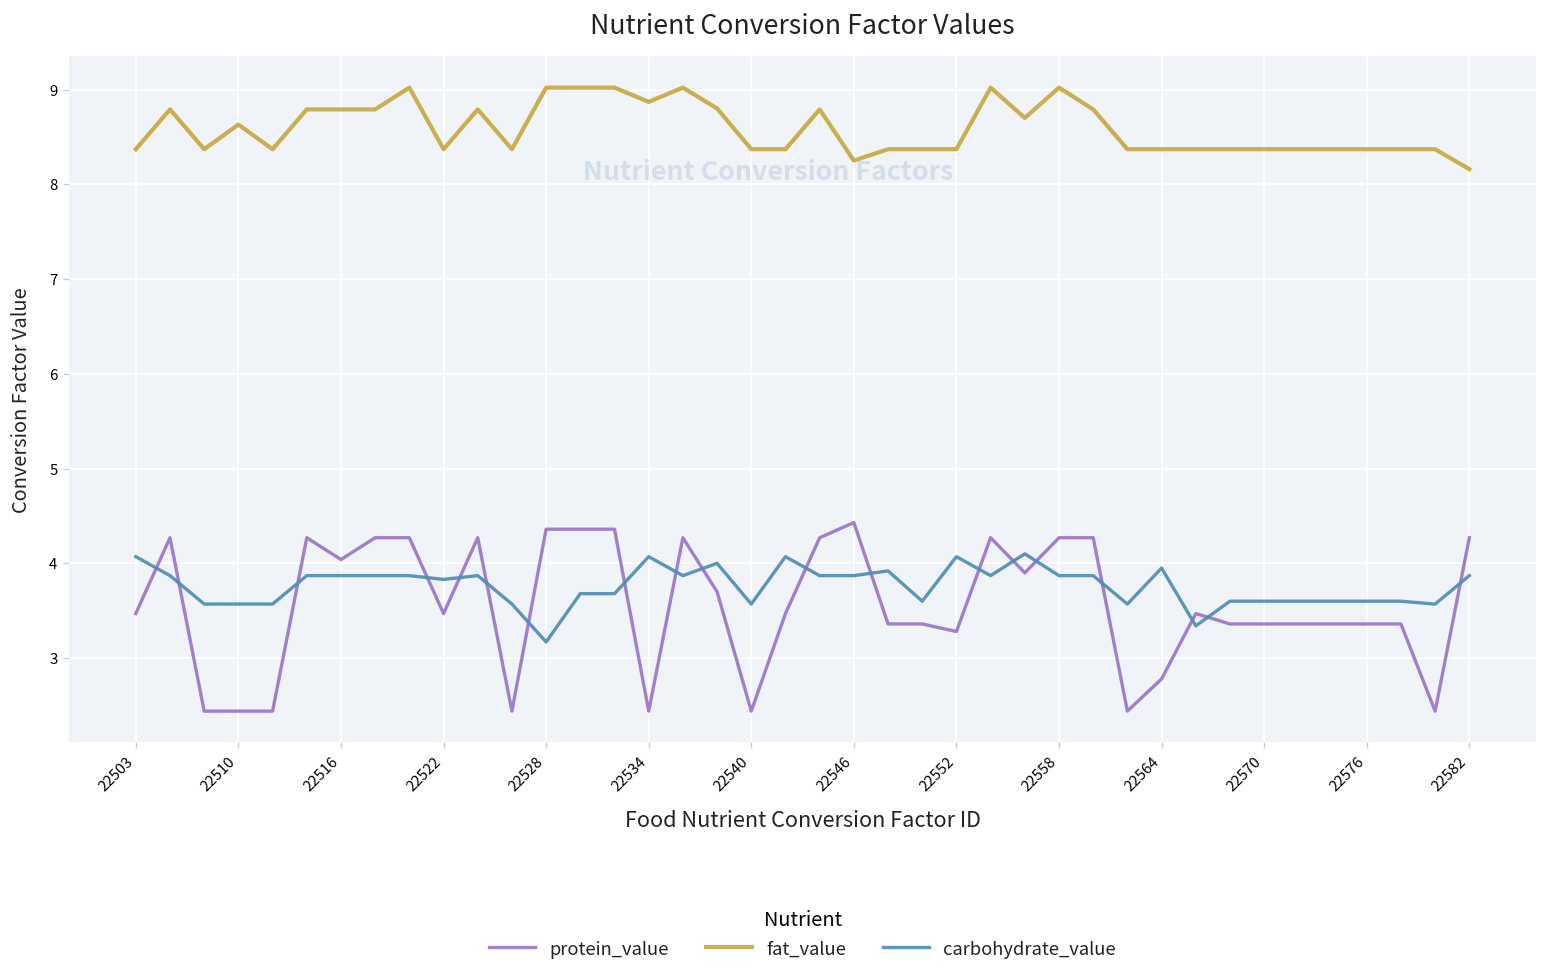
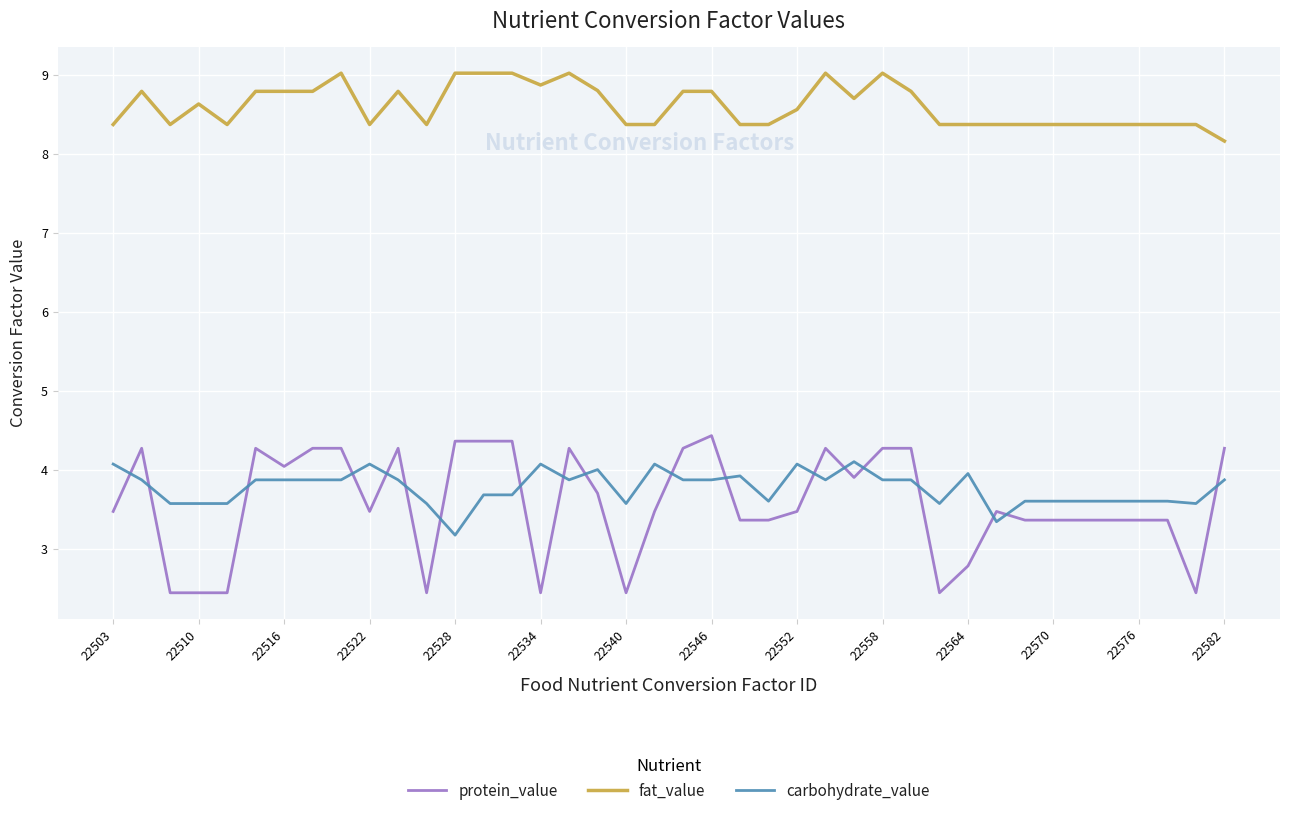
carbohydrate_value, 22522: 3.8 -> 4.1
fat_value, 22546: 8.3 -> 8.8
protein_value, 22552: 3.3 -> 3.5
fat_value, 22552: 8.4 -> 8.6
